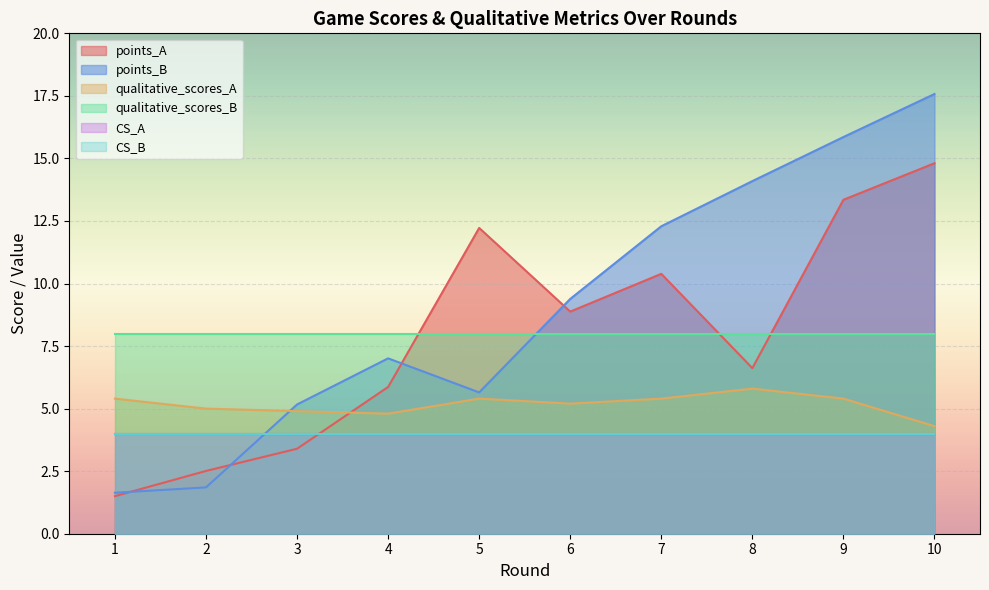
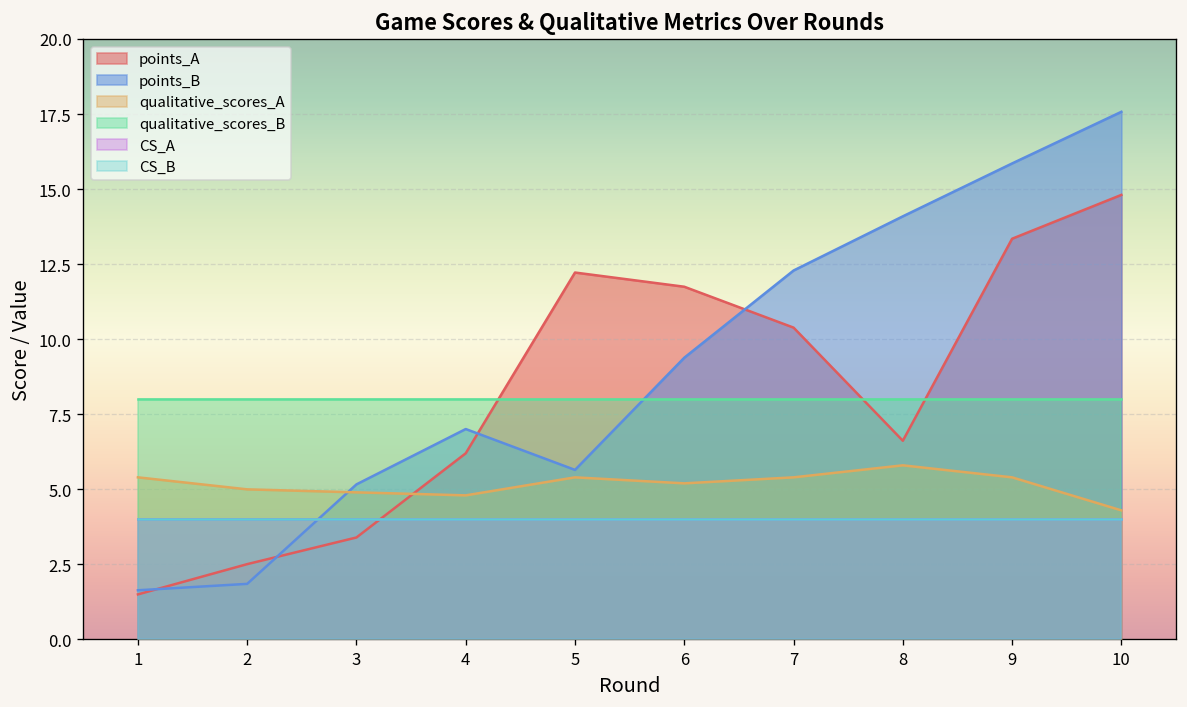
points_A, 4: 5.9 -> 6.2
points_A, 6: 8.9 -> 11.7
